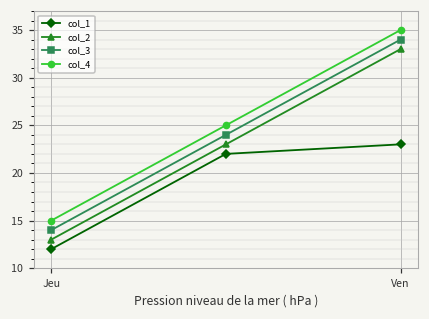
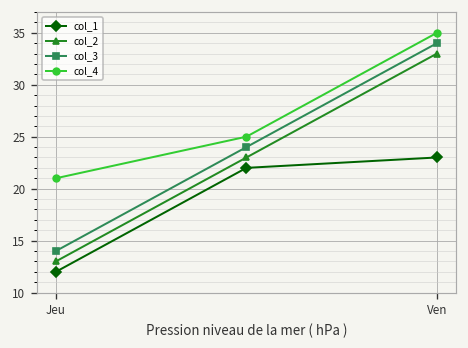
col_4, Jeu: 15 -> 21
